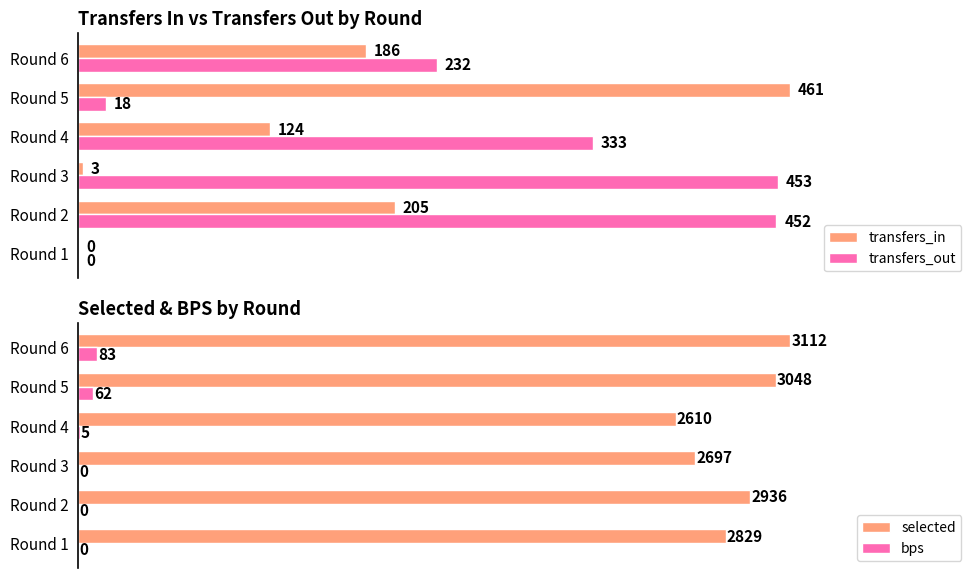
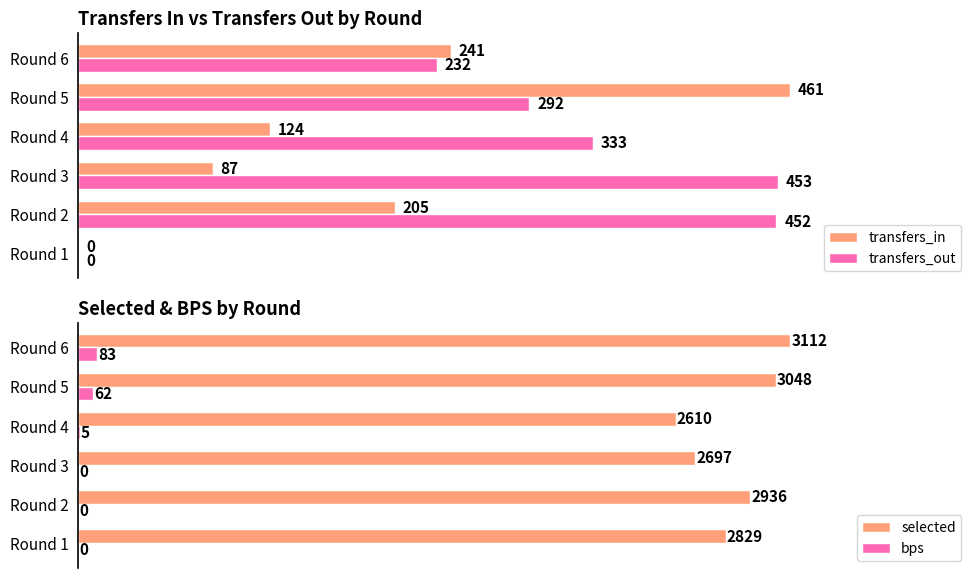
Transfers In vs Transfers Out by Round, transfers_in, Round 6: 186 -> 241
Transfers In vs Transfers Out by Round, transfers_out, Round 5: 18 -> 292
Transfers In vs Transfers Out by Round, transfers_in, Round 3: 3 -> 87
